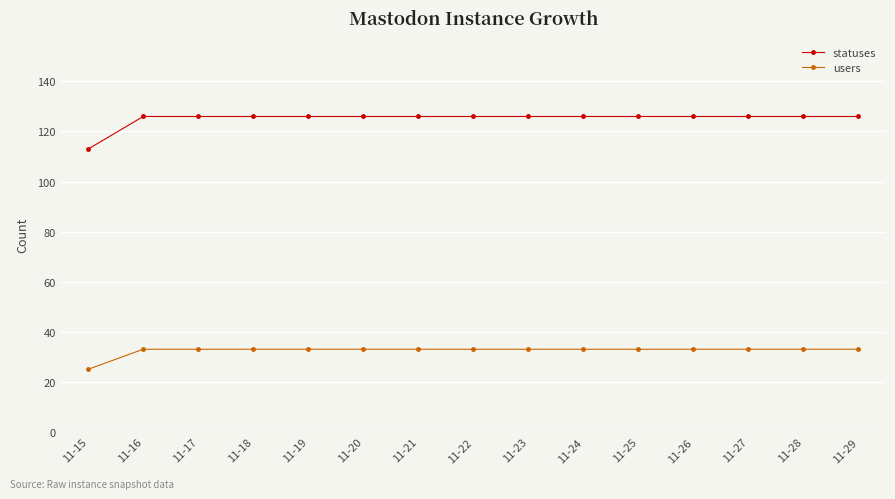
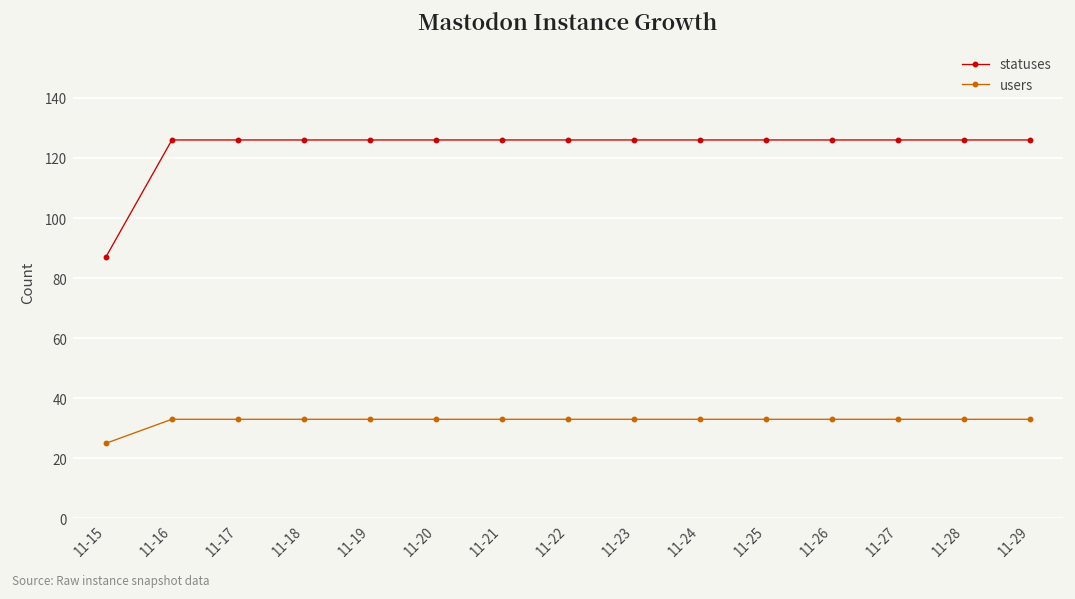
statuses, 11-15: 113 -> 87
